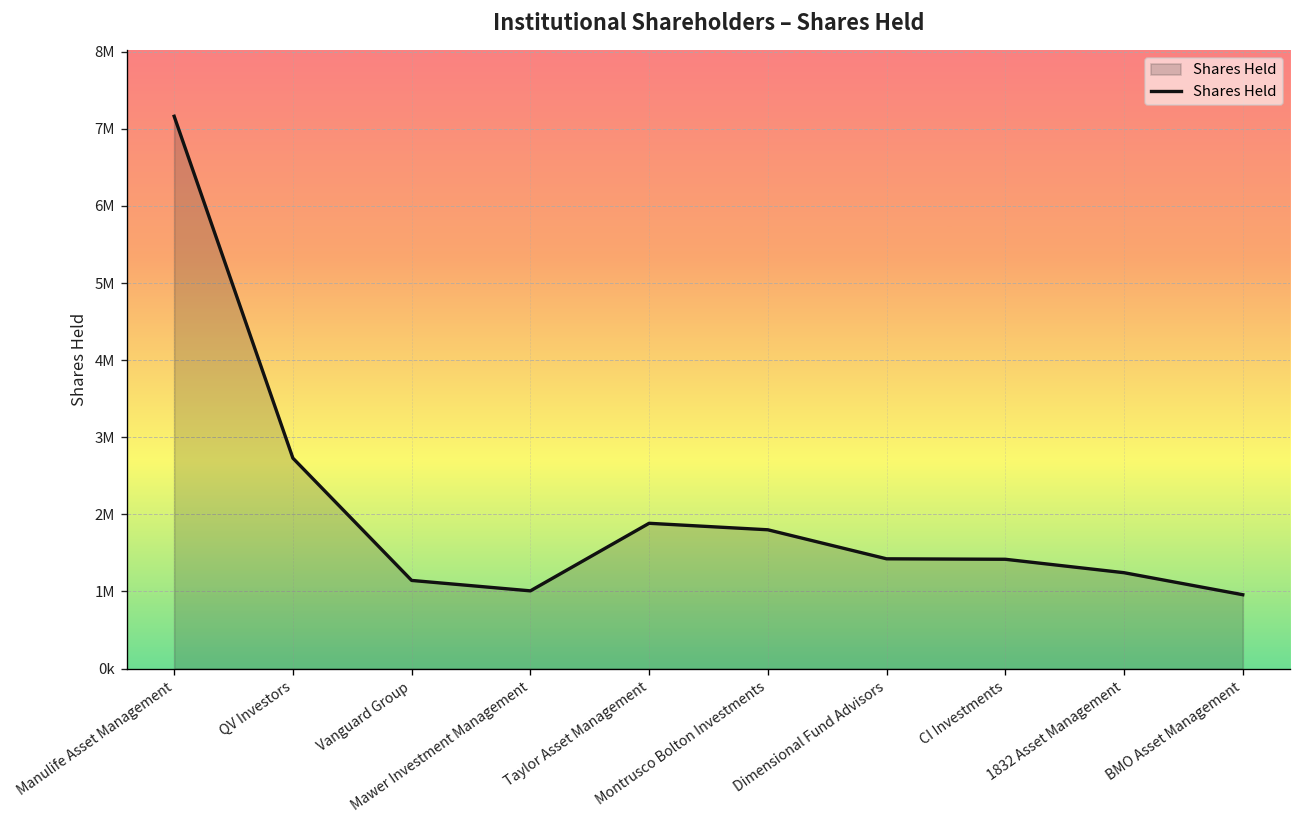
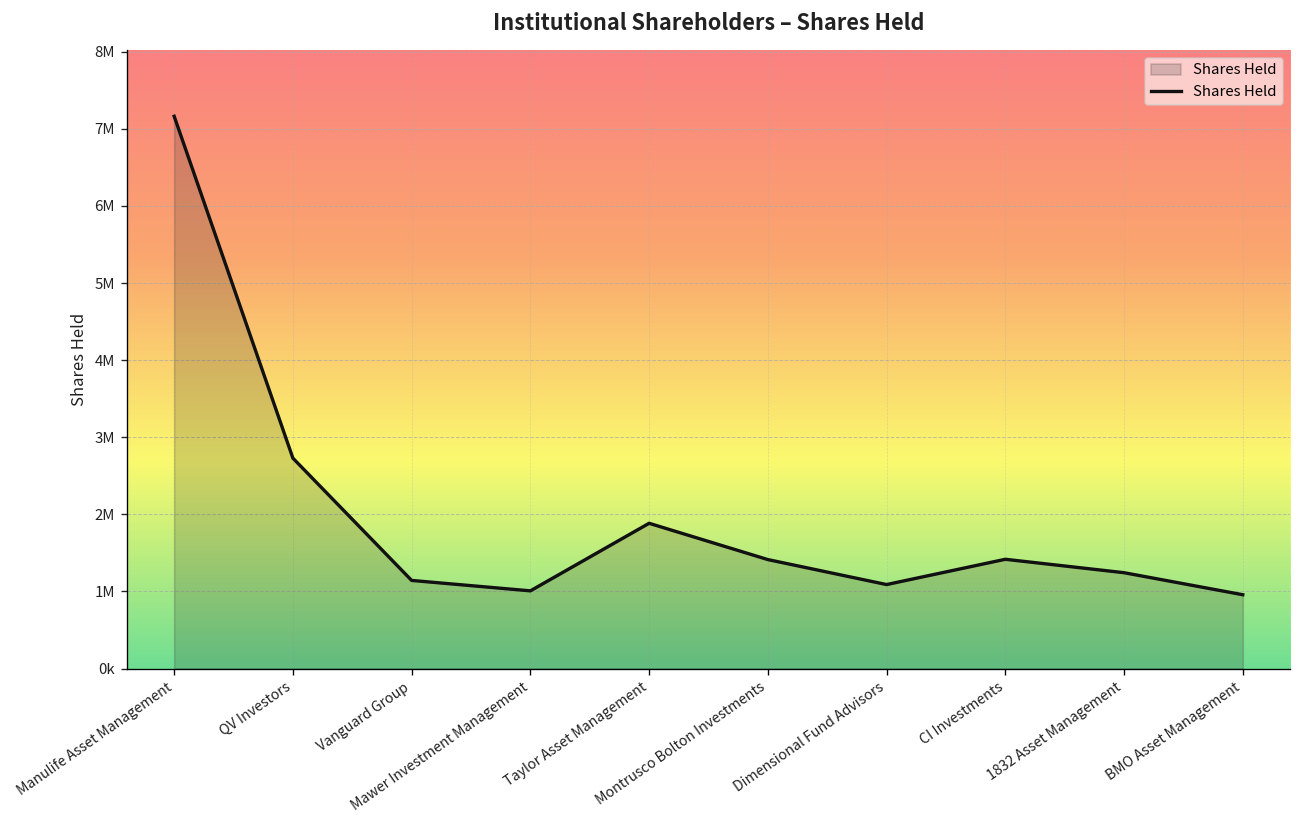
Montrusco Bolton Investments: 1800000 -> 1400000
Dimensional Fund Advisors: 1400000 -> 1100000
